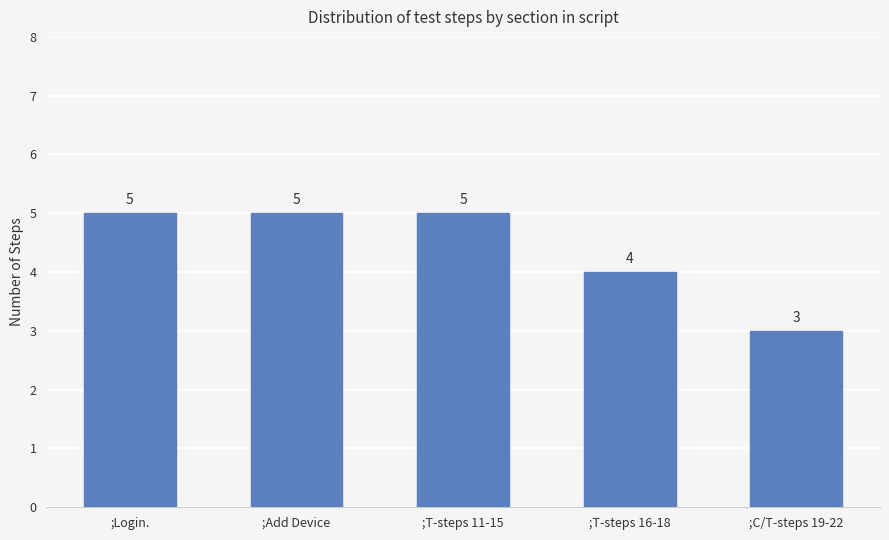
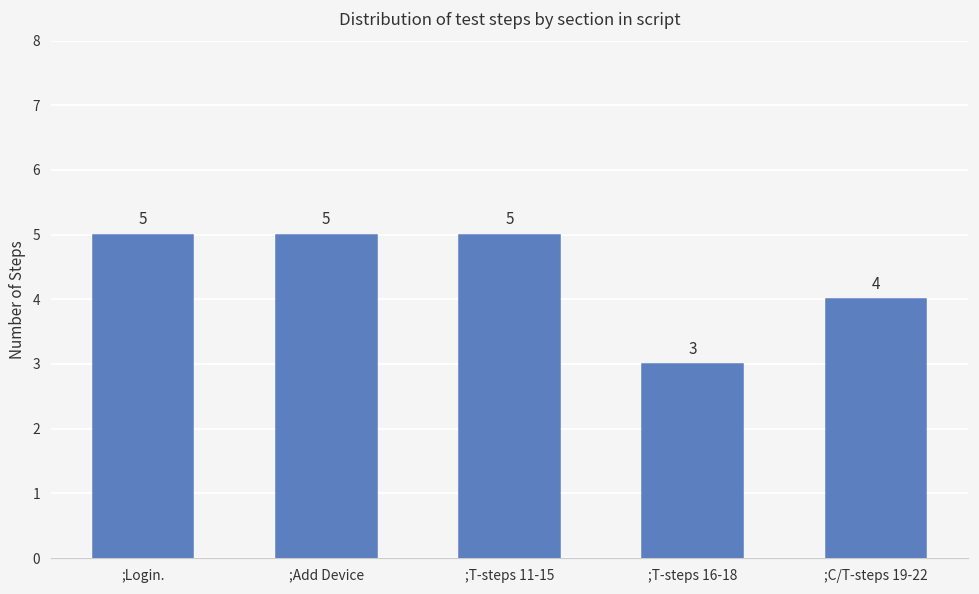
;T-steps 16-18: 4 -> 3
;C/T-steps 19-22: 3 -> 4
